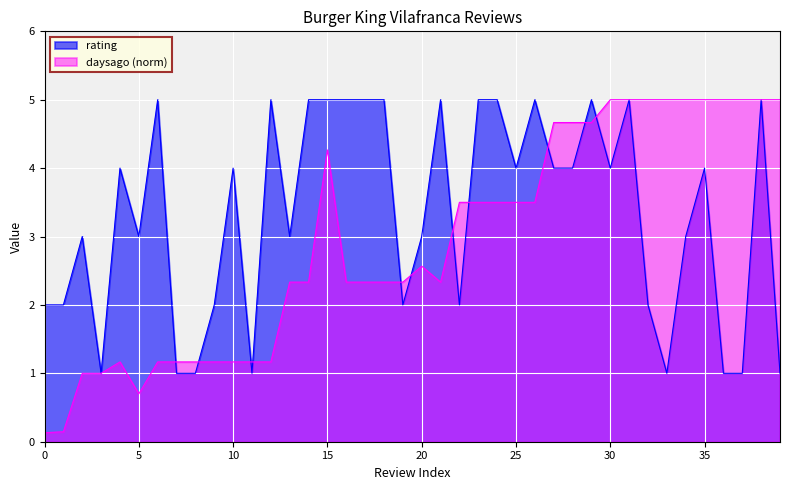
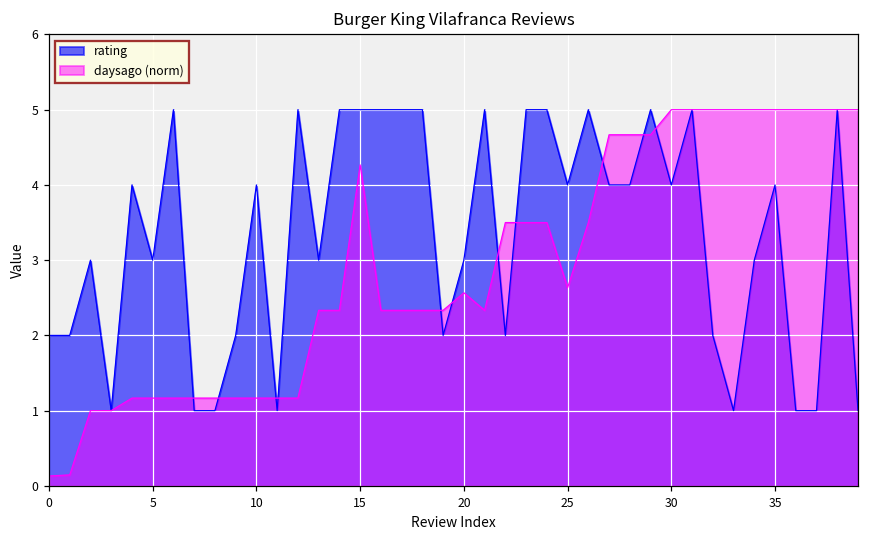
daysago (norm), 5: 0.7 -> 1.2
daysago (norm), 25: 3.5 -> 2.6
